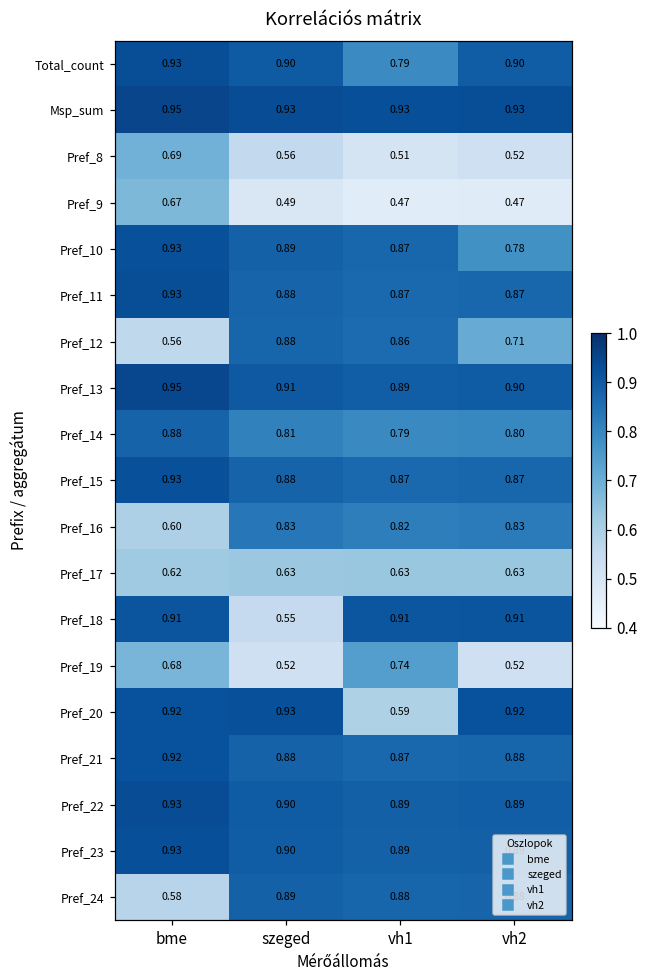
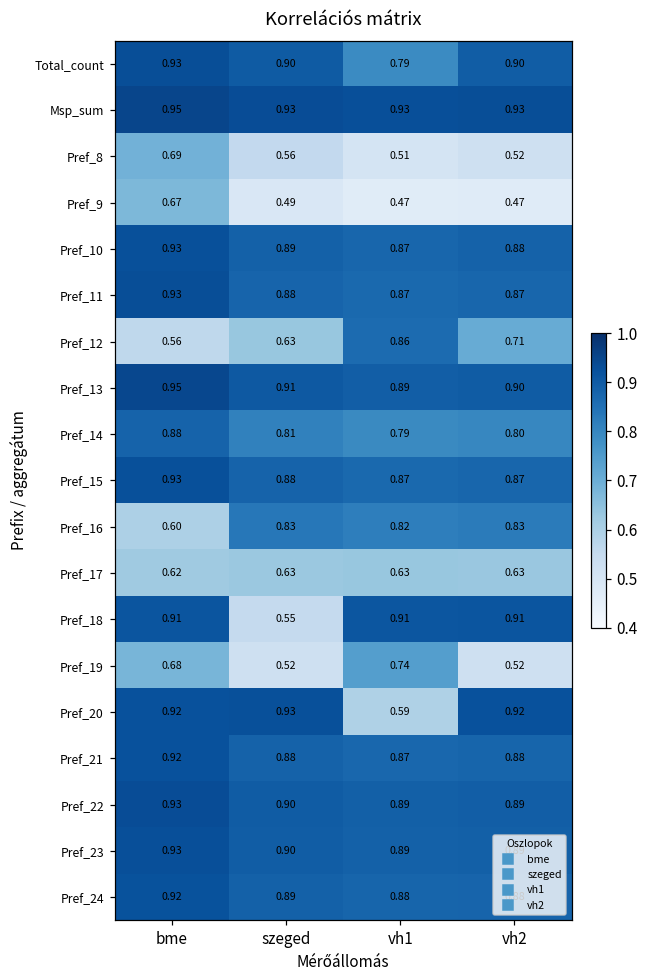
Pref_10, vh2: 0.78 -> 0.88
Pref_12, szeged: 0.88 -> 0.63
Pref_24, bme: 0.58 -> 0.92
